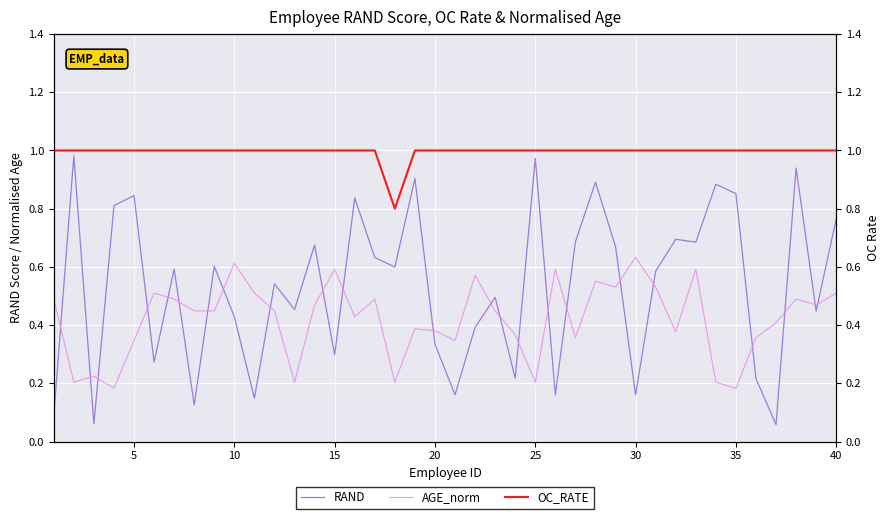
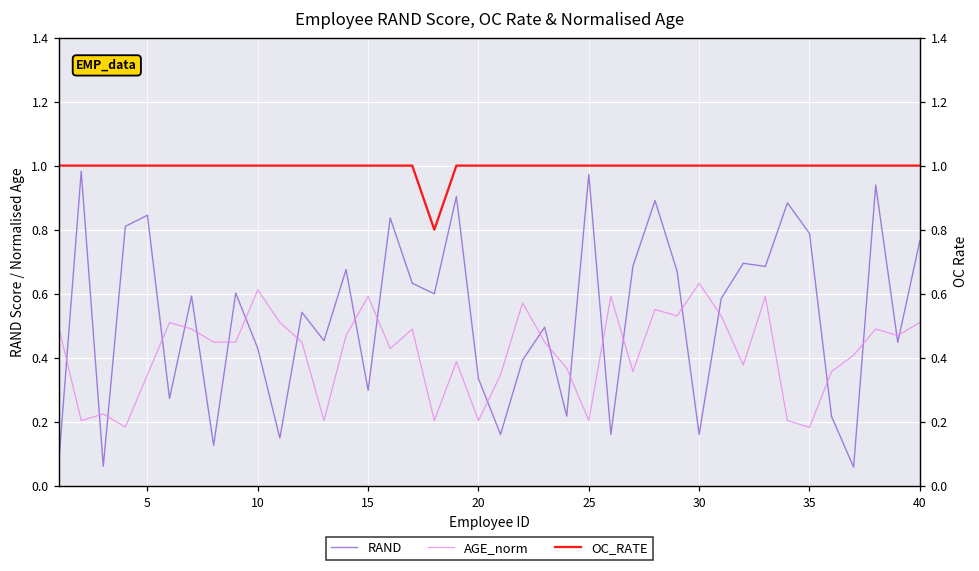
AGE_norm, 20: 0.38 -> 0.20
RAND, 35: 0.85 -> 0.79
